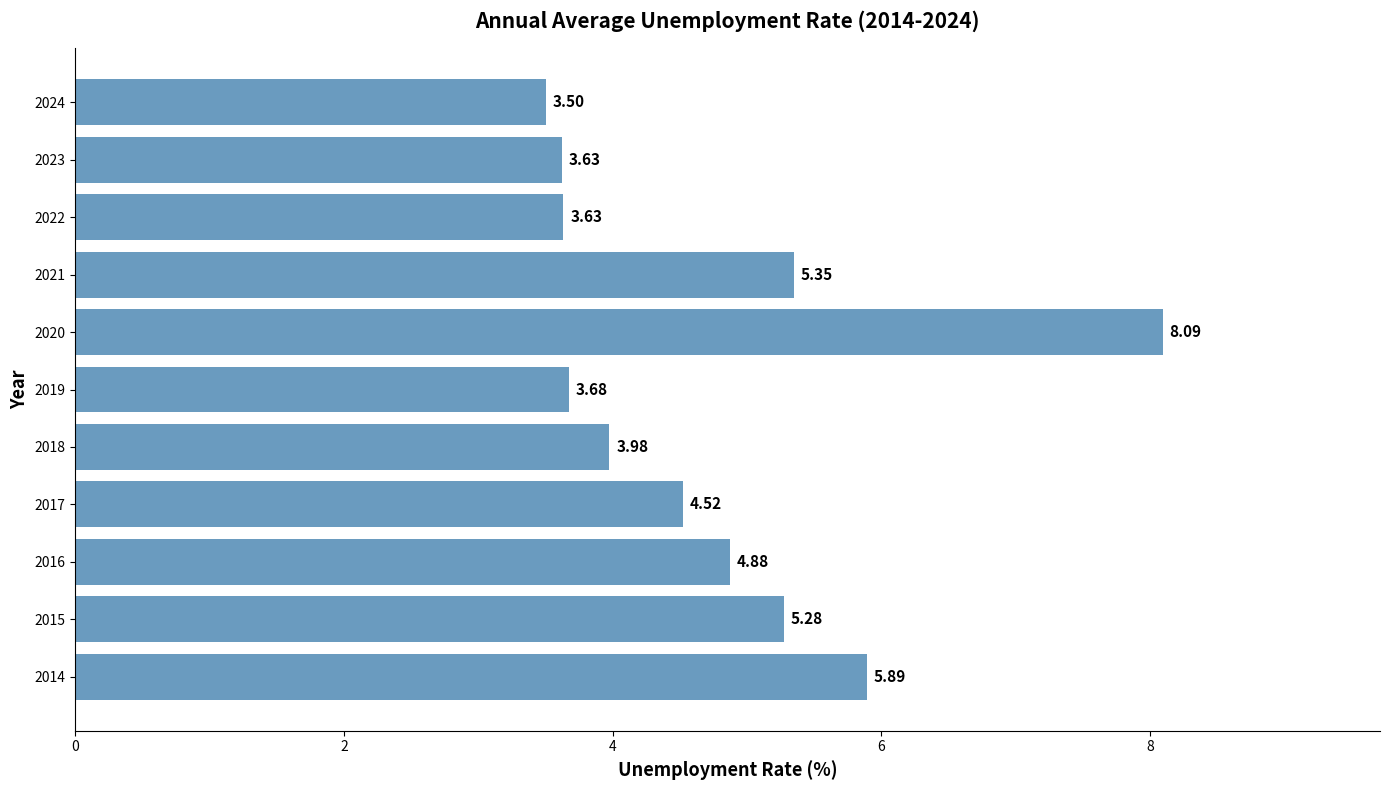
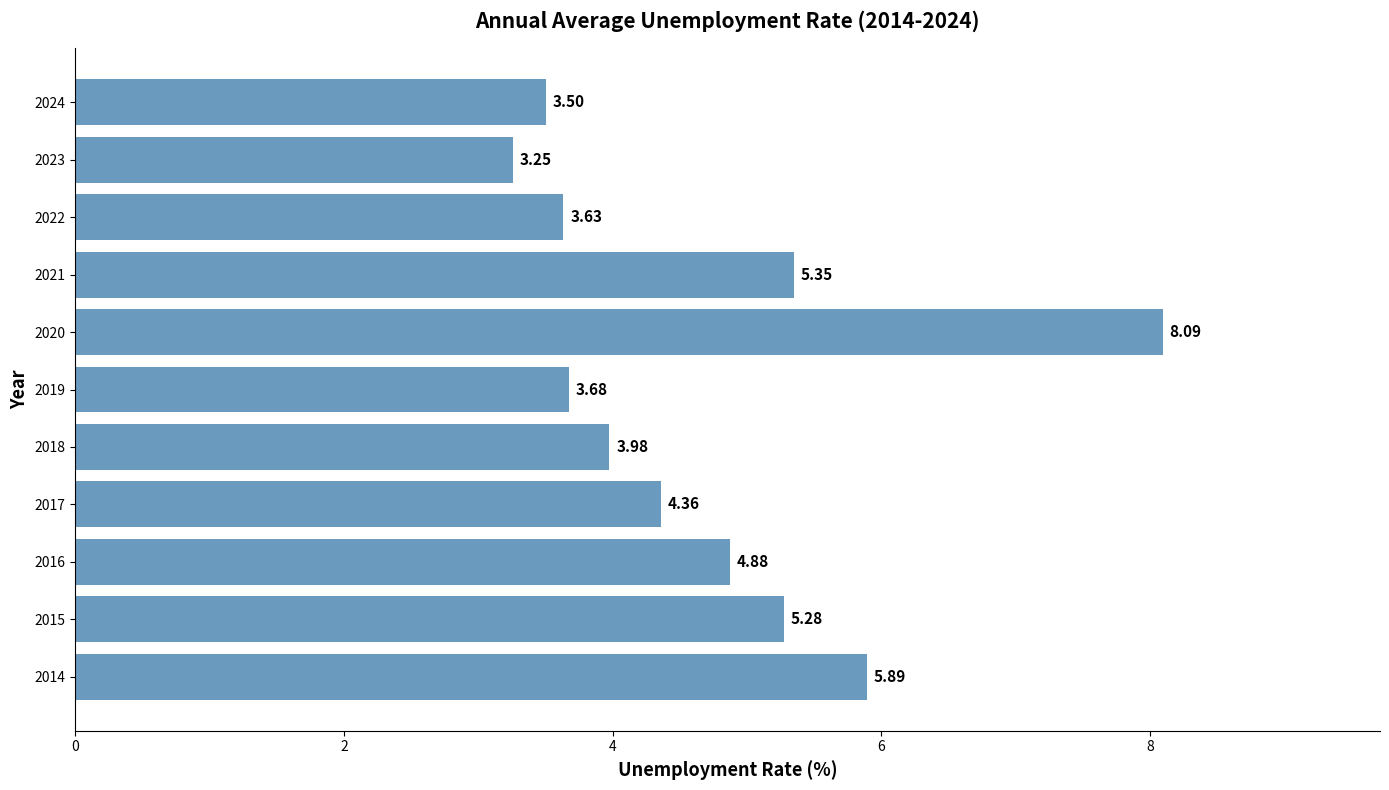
2023: 3.63 -> 3.25
2017: 4.52 -> 4.36
